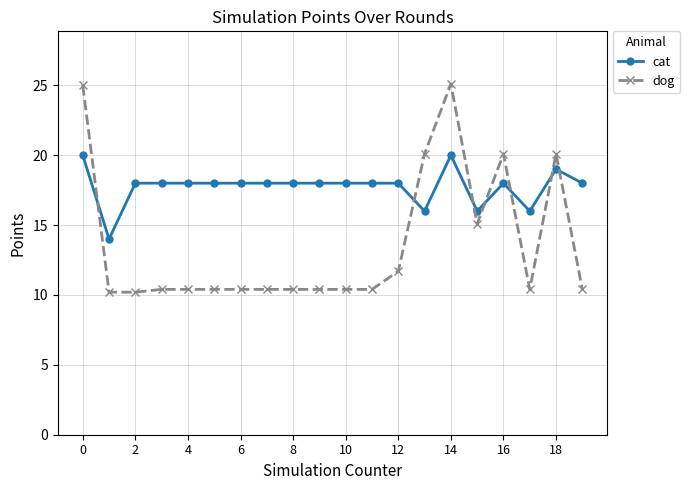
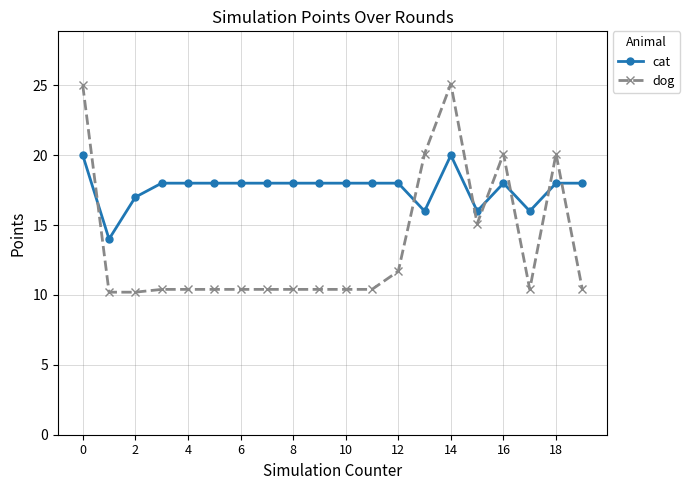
cat, 2: 18 -> 17
cat, 18: 19 -> 18
